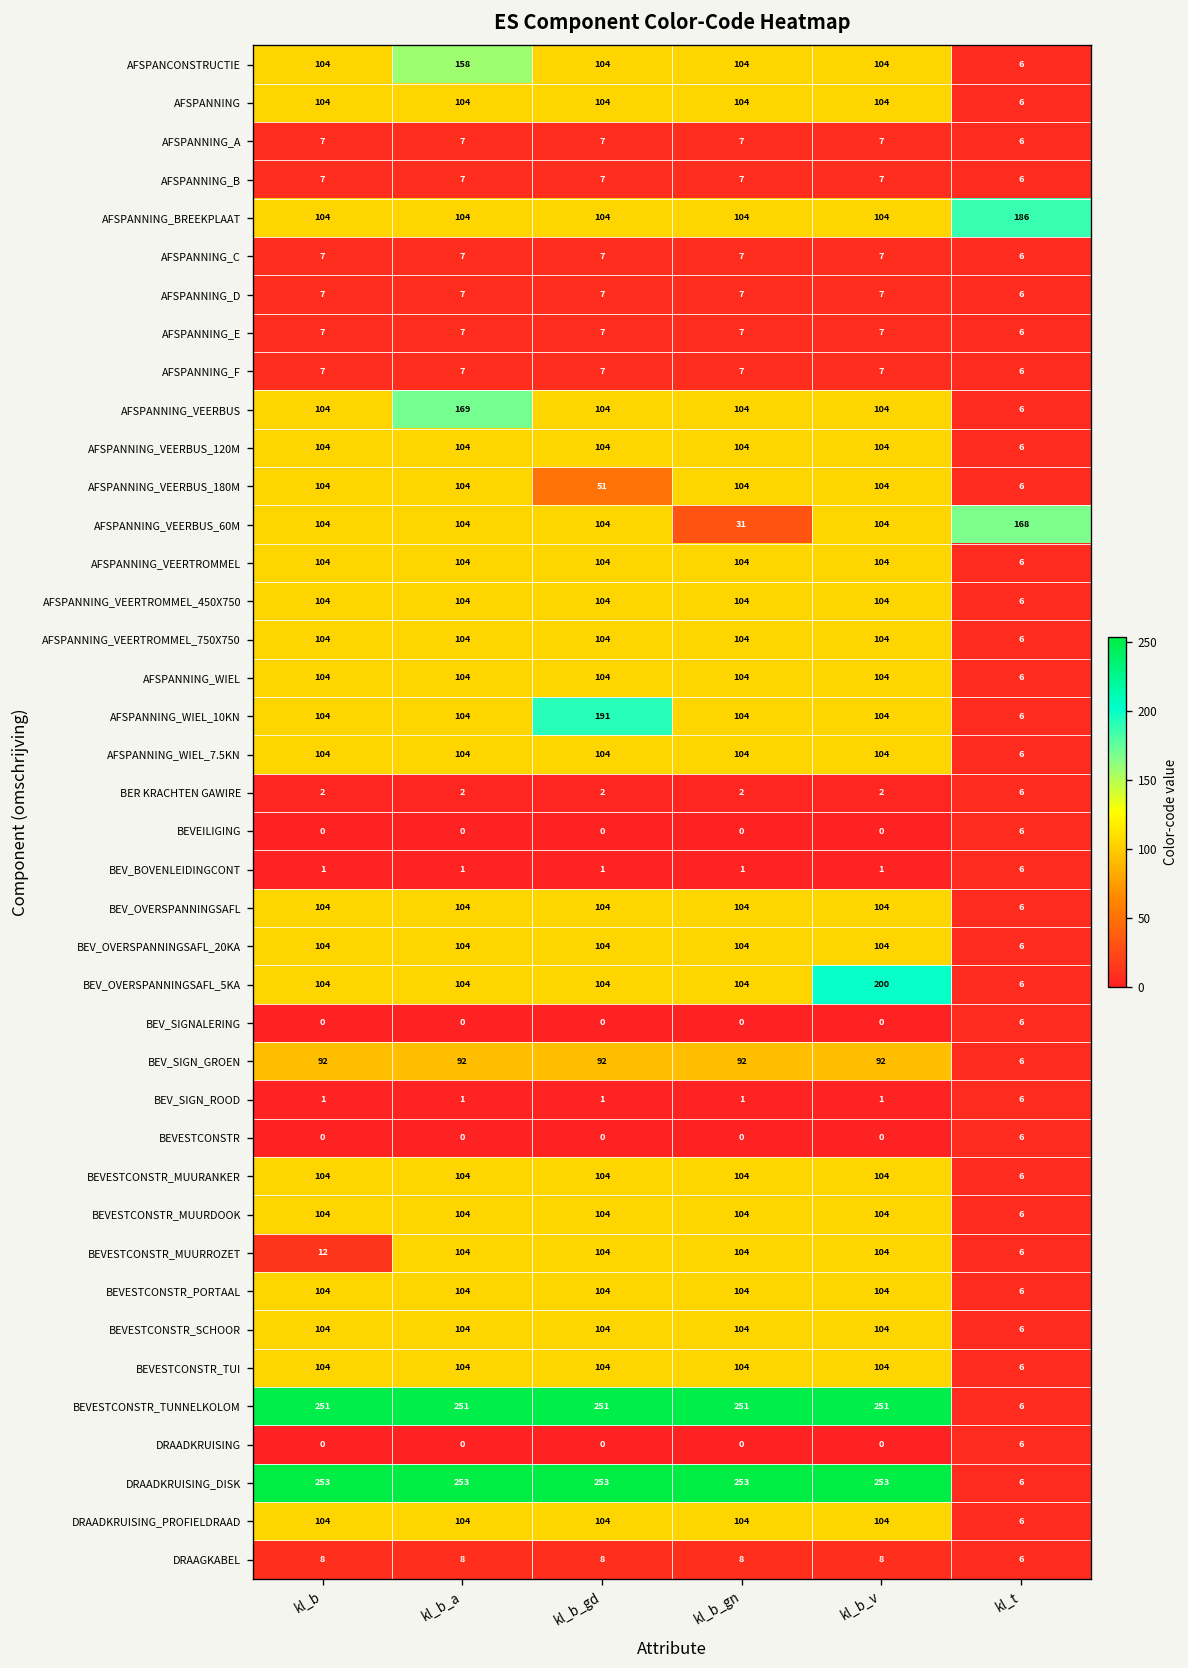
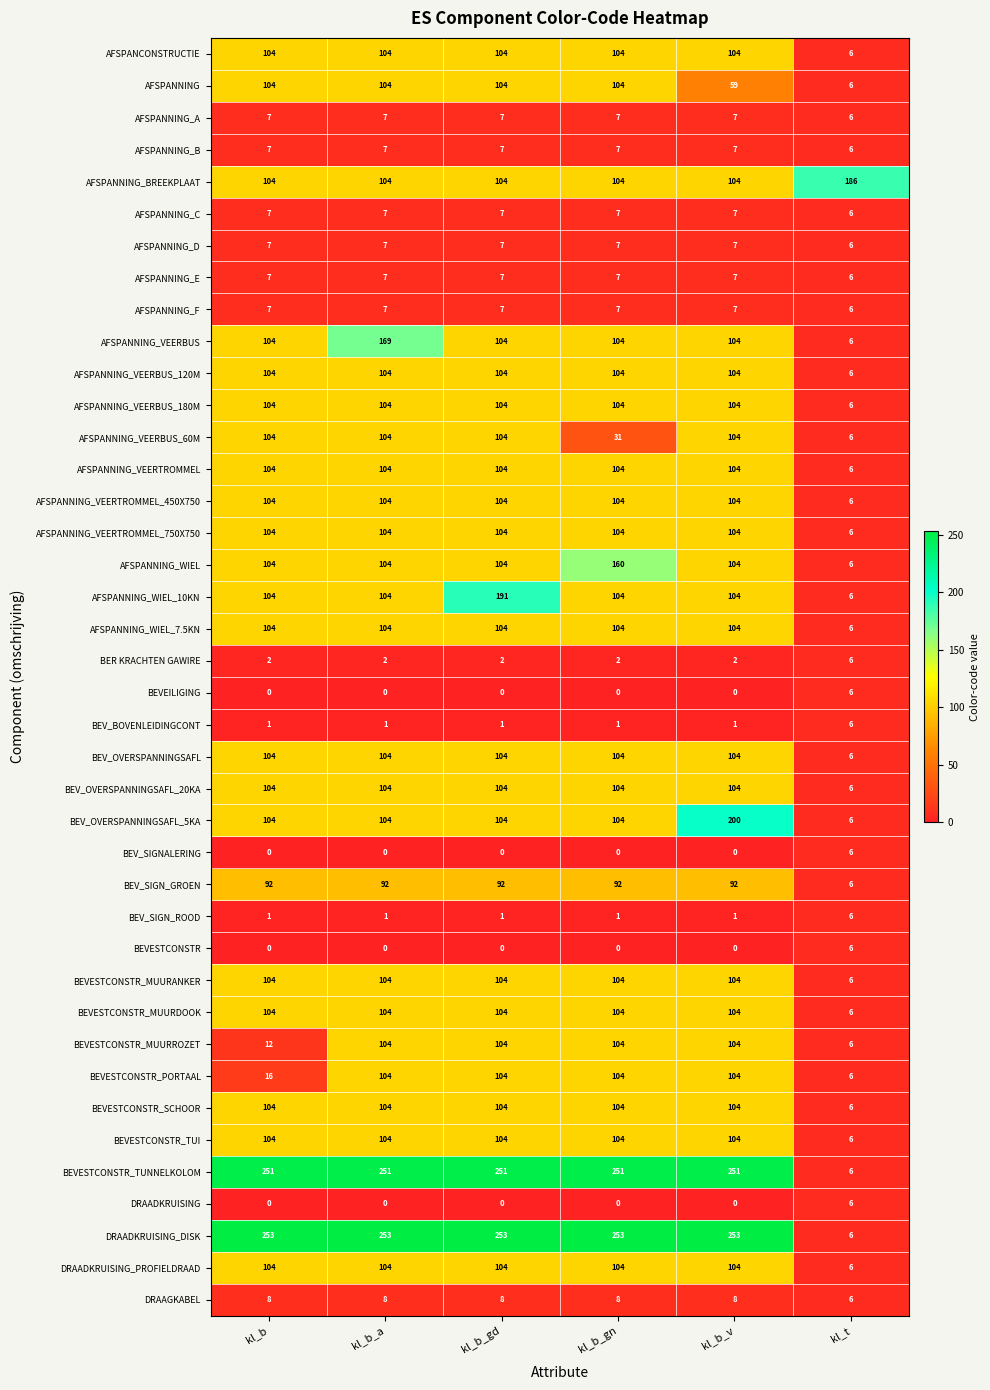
AFSPANCONSTRUCTIE, kl_b_a: 158 -> 104
AFSPANNING, kl_b_v: 104 -> 59
AFSPANNING_VEERBUS_180M, kl_b_gd: 51 -> 104
AFSPANNING_VEERBUS_60M, kl_t: 168 -> 6
AFSPANNING_WIEL, kl_b_gn: 104 -> 160
BEVESTCONSTR_PORTAAL, kl_b: 104 -> 16
